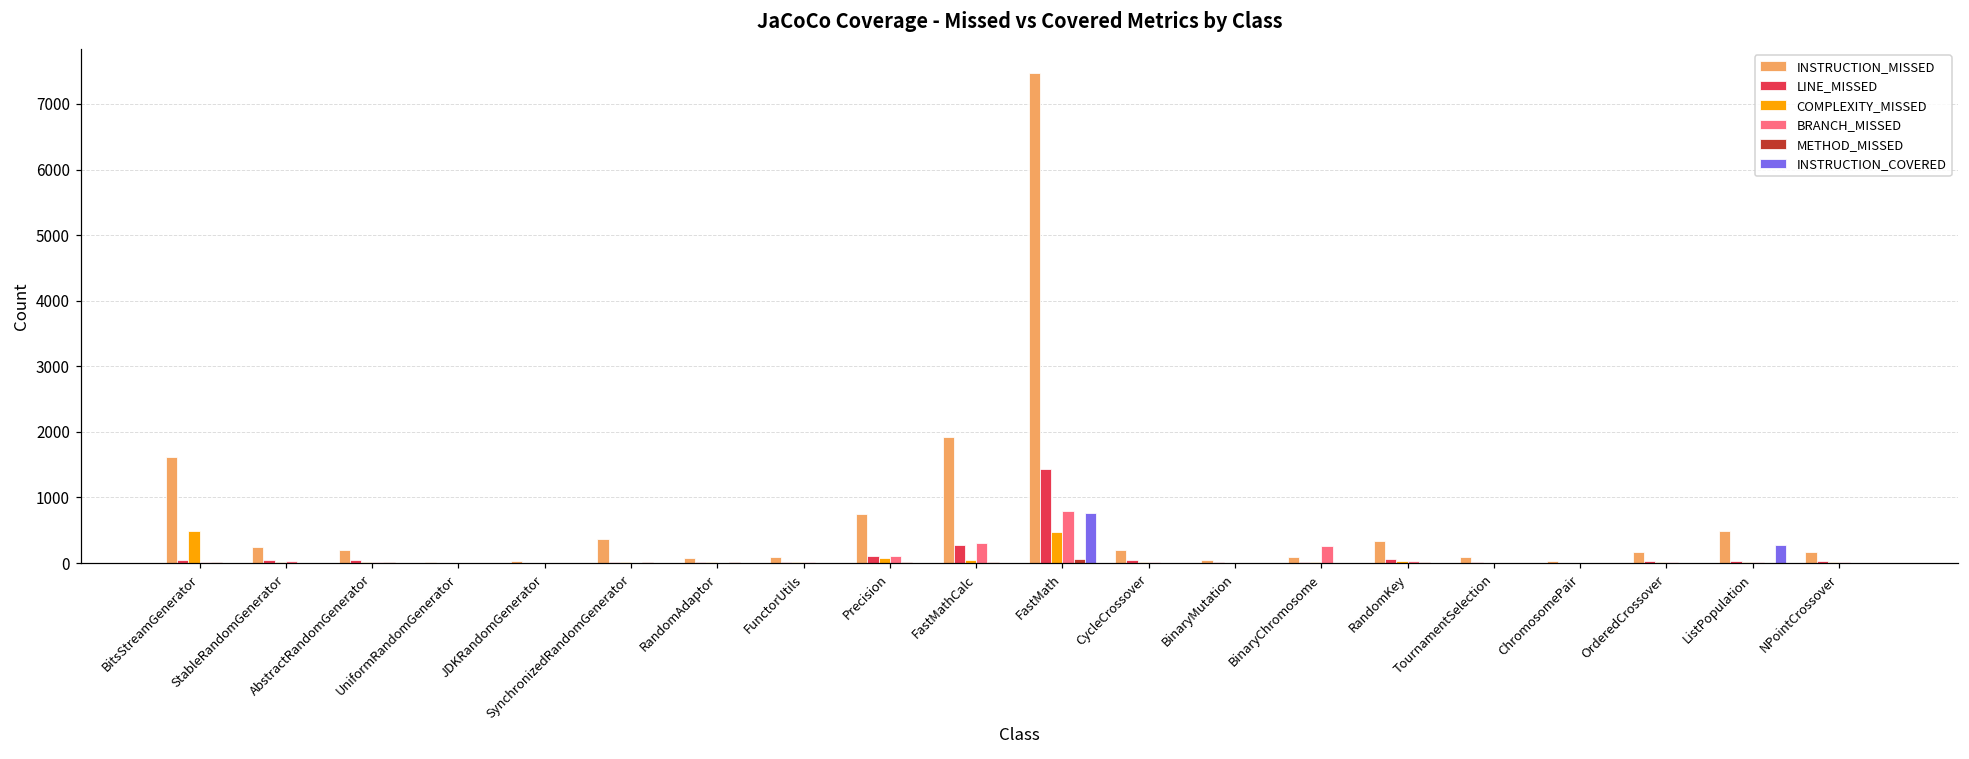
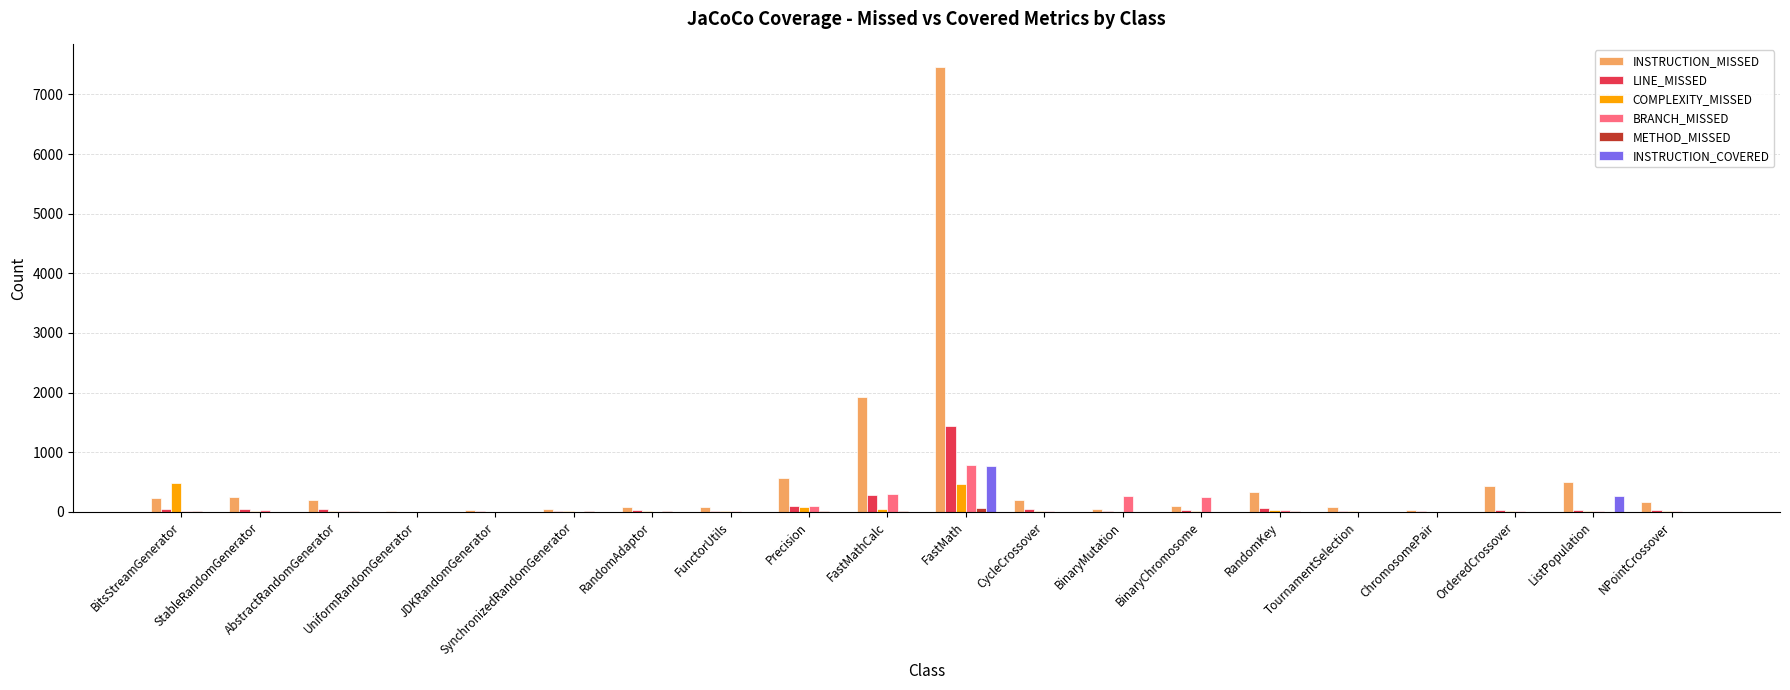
INSTRUCTION_MISSED, BitsStreamGenerator: 1600 -> 200
INSTRUCTION_MISSED, SynchronizedRandomGenerator: 400 -> 100
INSTRUCTION_MISSED, Precision: 700 -> 600
BRANCH_MISSED, BinaryMutation: 0 -> 300
INSTRUCTION_MISSED, OrderedCrossover: 200 -> 400
